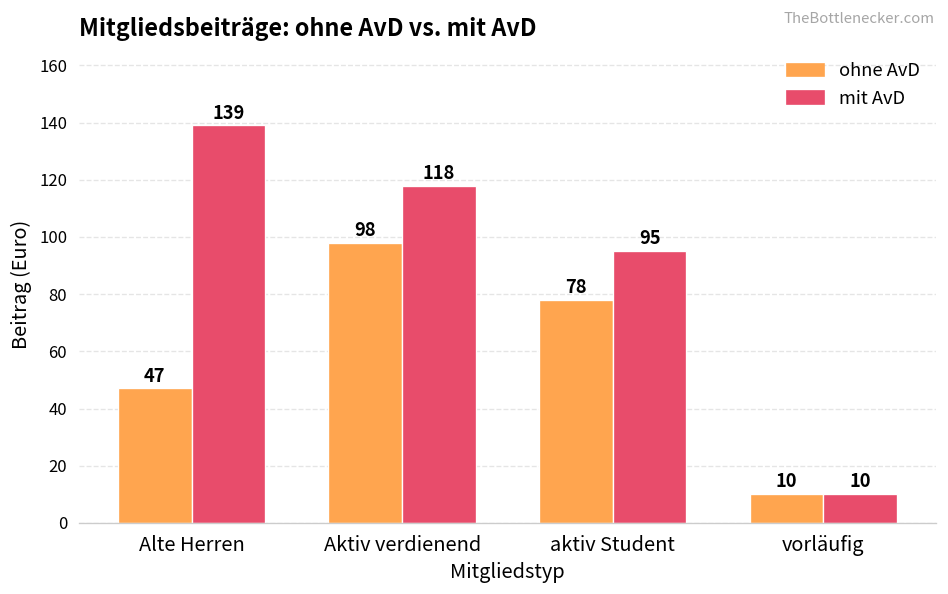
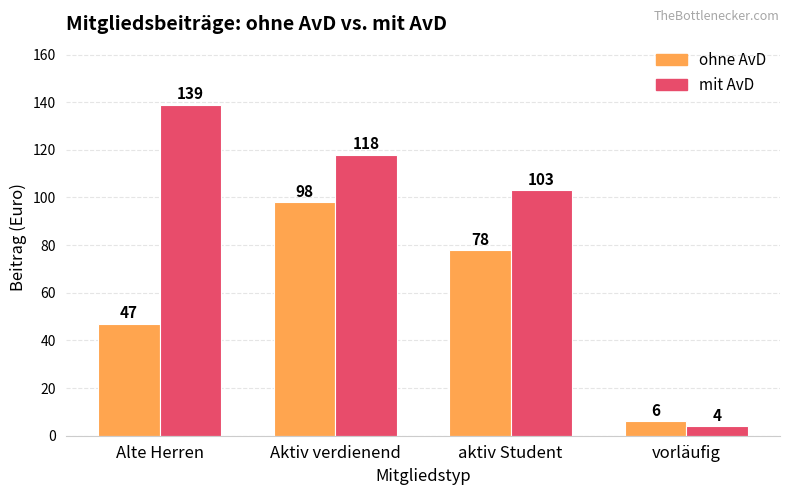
mit AvD, aktiv Student: 95 -> 103
ohne AvD, vorläufig: 10 -> 6
mit AvD, vorläufig: 10 -> 4
